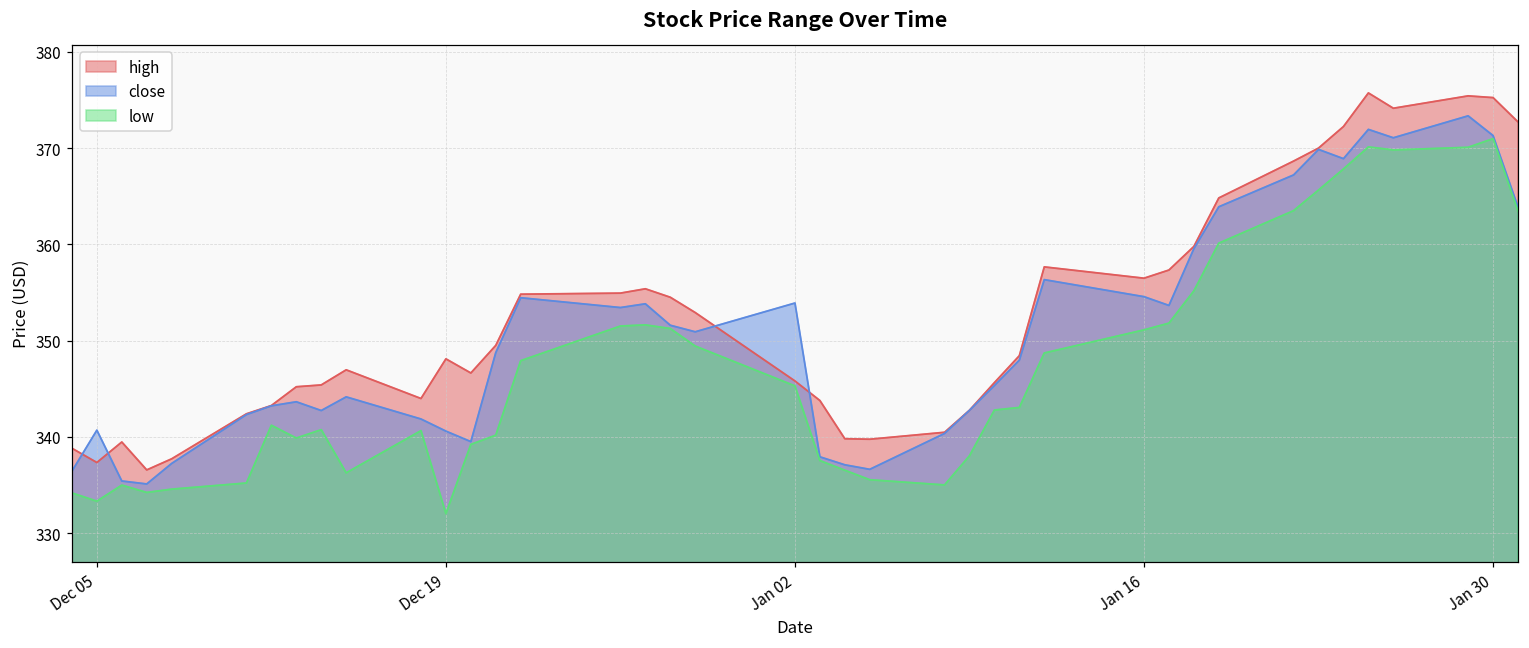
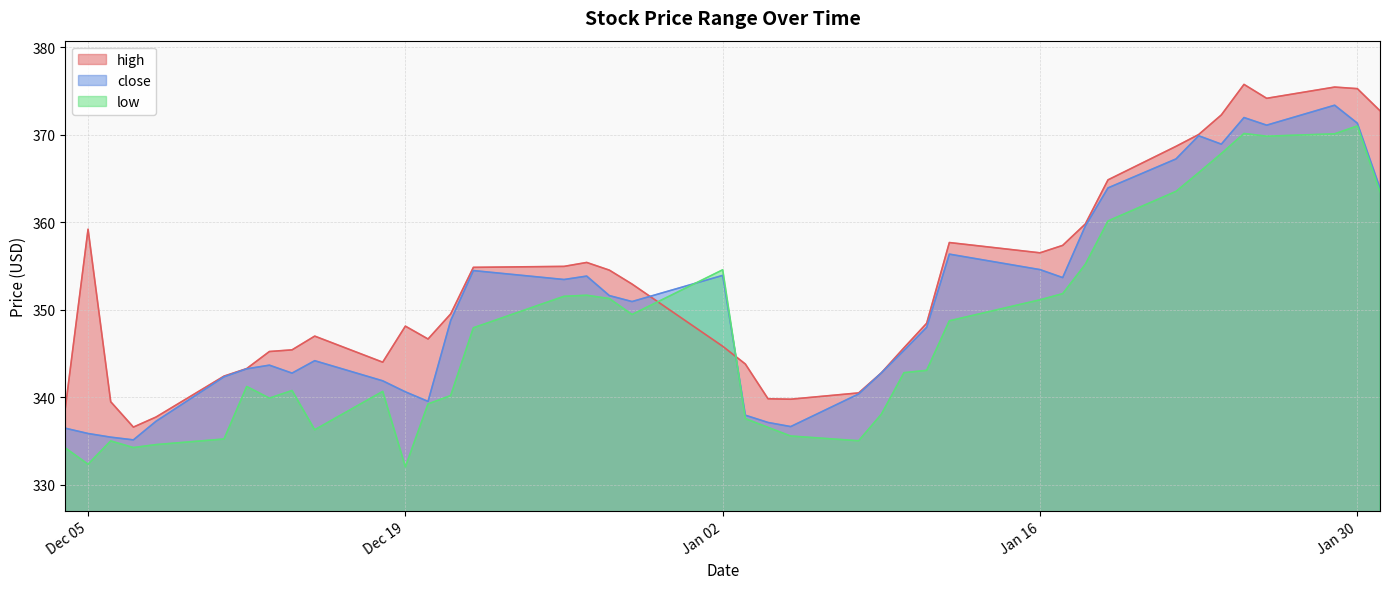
high, Dec 05: 337 -> 359
close, Dec 05: 341 -> 336
low, Dec 05: 333 -> 332
low, Jan 02: 345 -> 355
